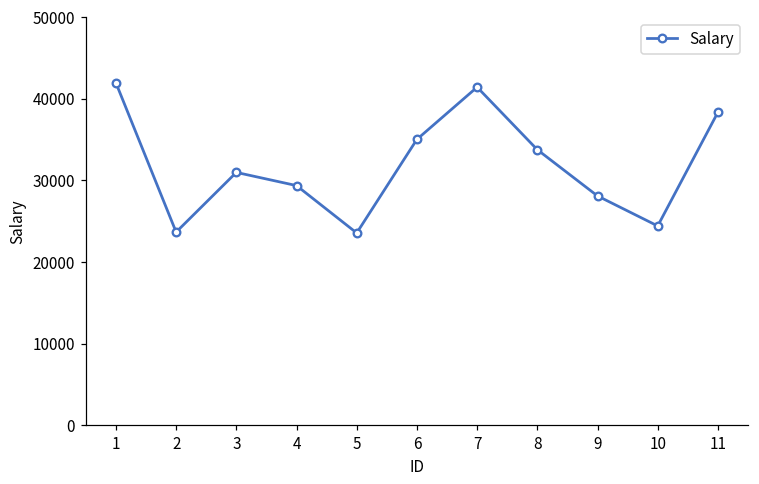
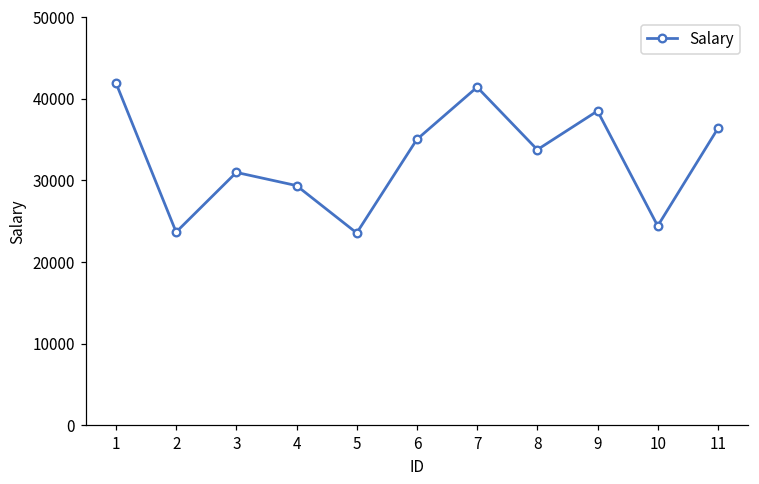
9: 28000 -> 39000
11: 38000 -> 36000
